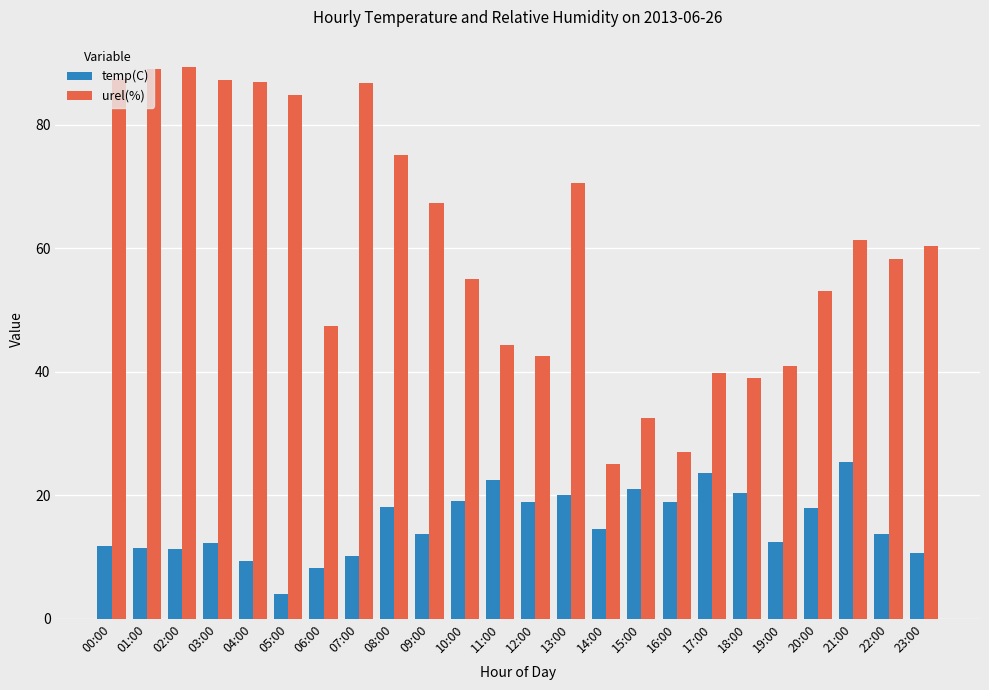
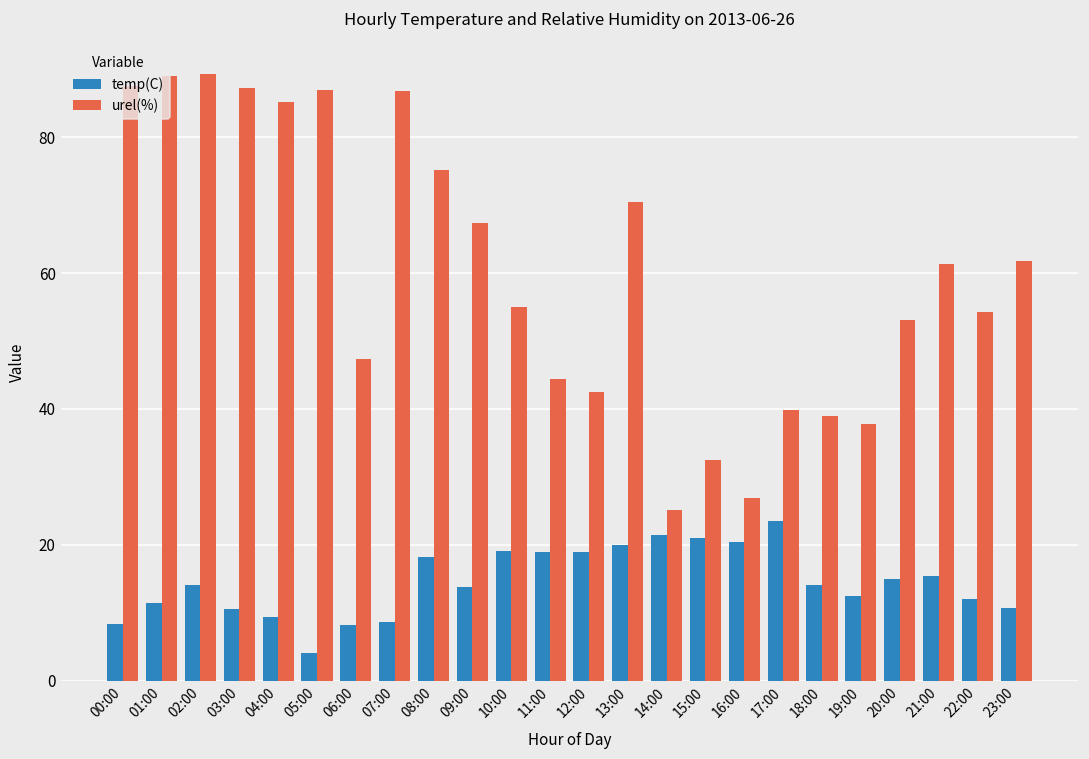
temp(C), 00:00: 12 -> 8
temp(C), 02:00: 11 -> 14
temp(C), 03:00: 12 -> 11
urel(%), 04:00: 87 -> 85
urel(%), 05:00: 85 -> 87
temp(C), 07:00: 10 -> 9
temp(C), 11:00: 22 -> 19
temp(C), 14:00: 15 -> 21
temp(C), 16:00: 19 -> 20
temp(C), 18:00: 20 -> 14
urel(%), 19:00: 41 -> 38
temp(C), 20:00: 18 -> 15
temp(C), 21:00: 25 -> 15
temp(C), 22:00: 14 -> 12
urel(%), 22:00: 58 -> 54
urel(%), 23:00: 60 -> 62
